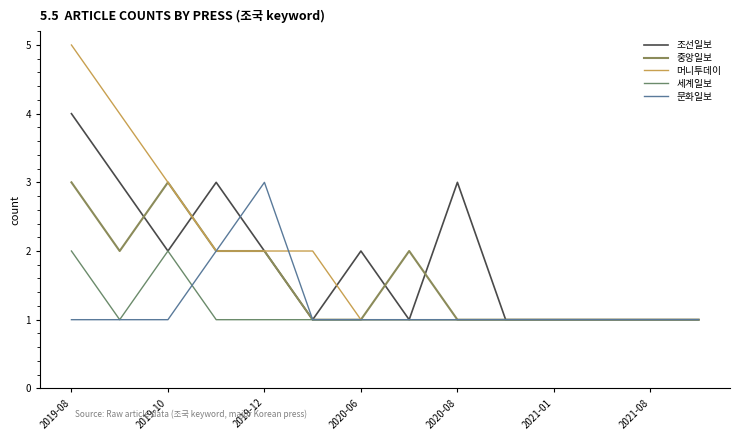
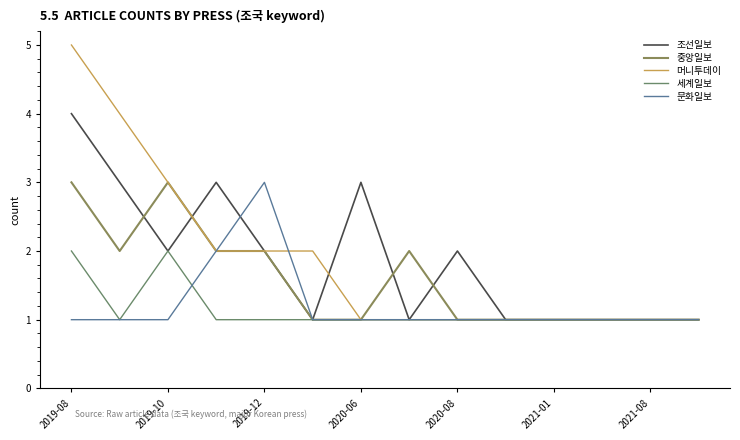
조선일보, 2020-06: 2 -> 3
조선일보, 2020-08: 3 -> 2
